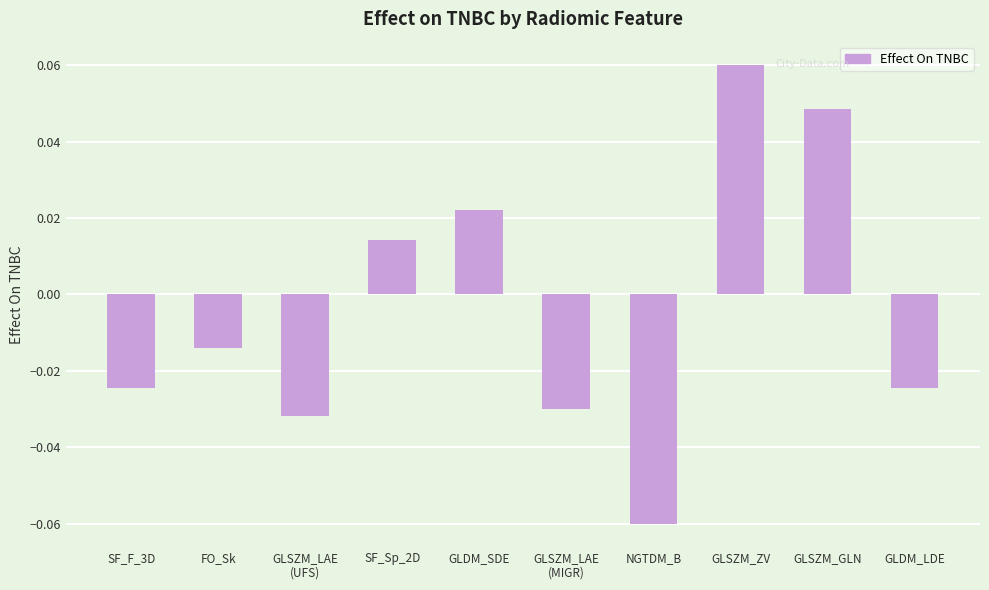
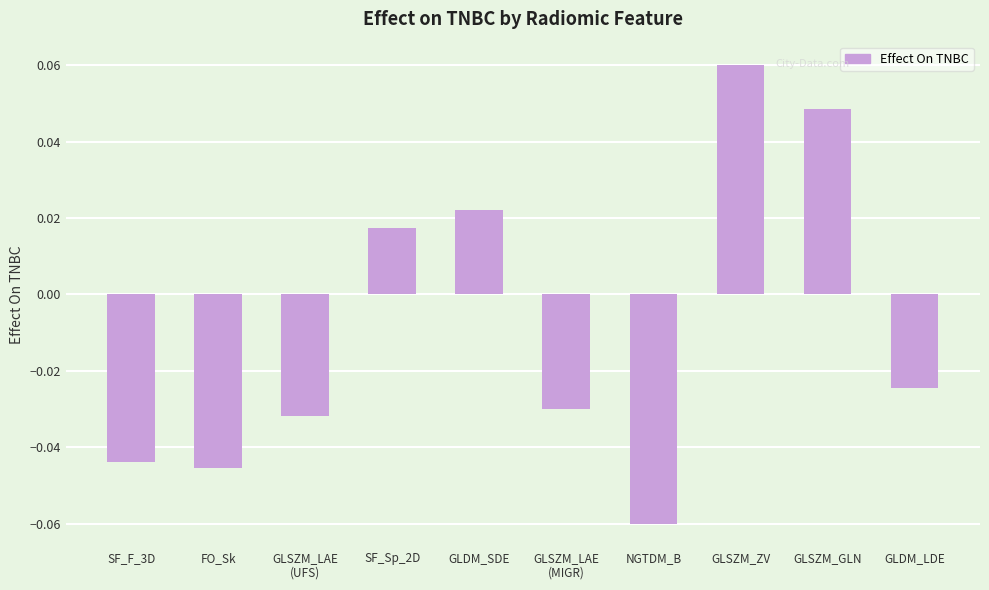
SF_F_3D: -0.025 -> -0.044
FO_Sk: -0.014 -> -0.045
SF_Sp_2D: 0.014 -> 0.017
